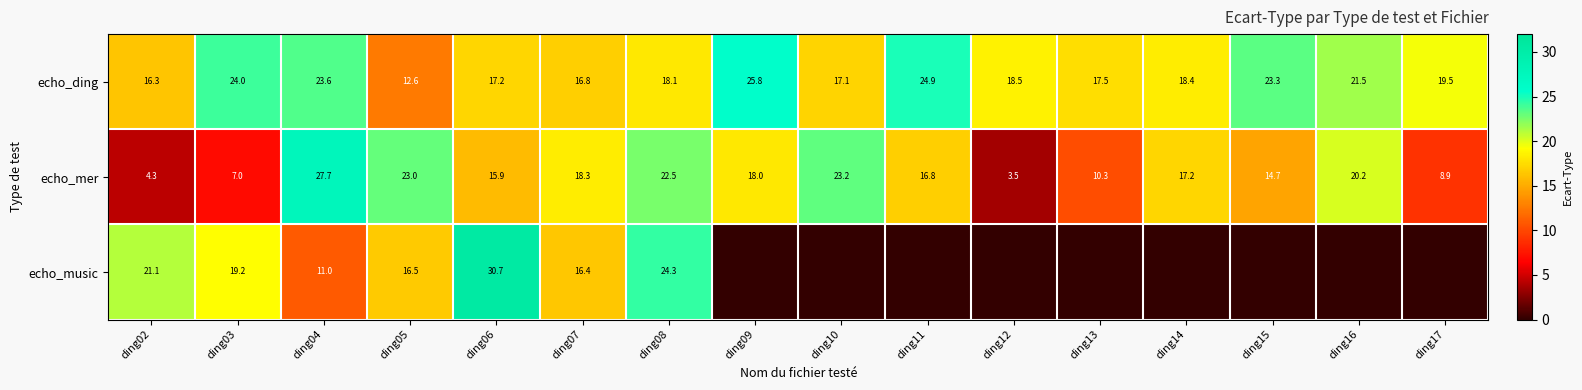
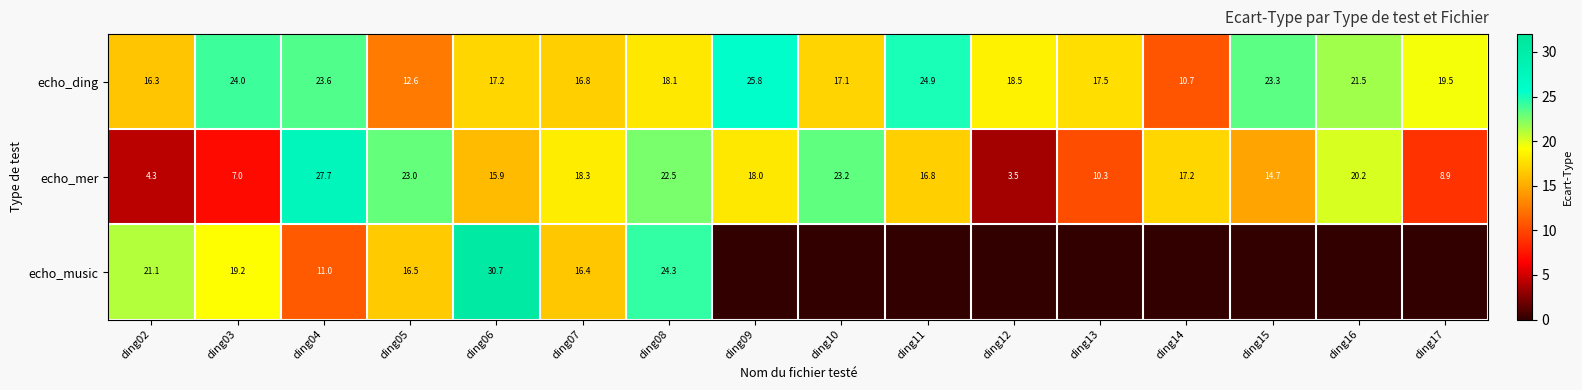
echo_ding, ding14: 18.4 -> 10.7
